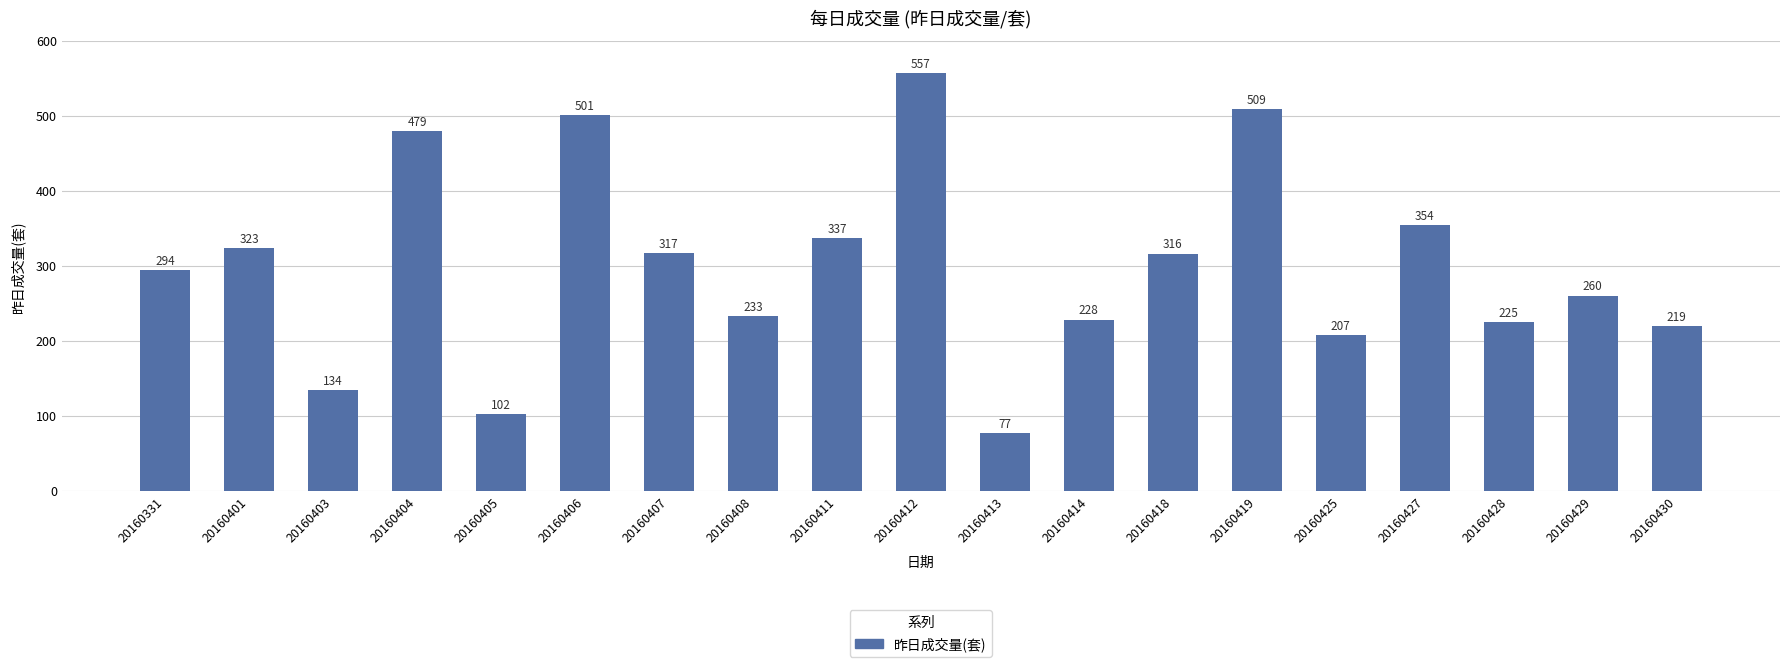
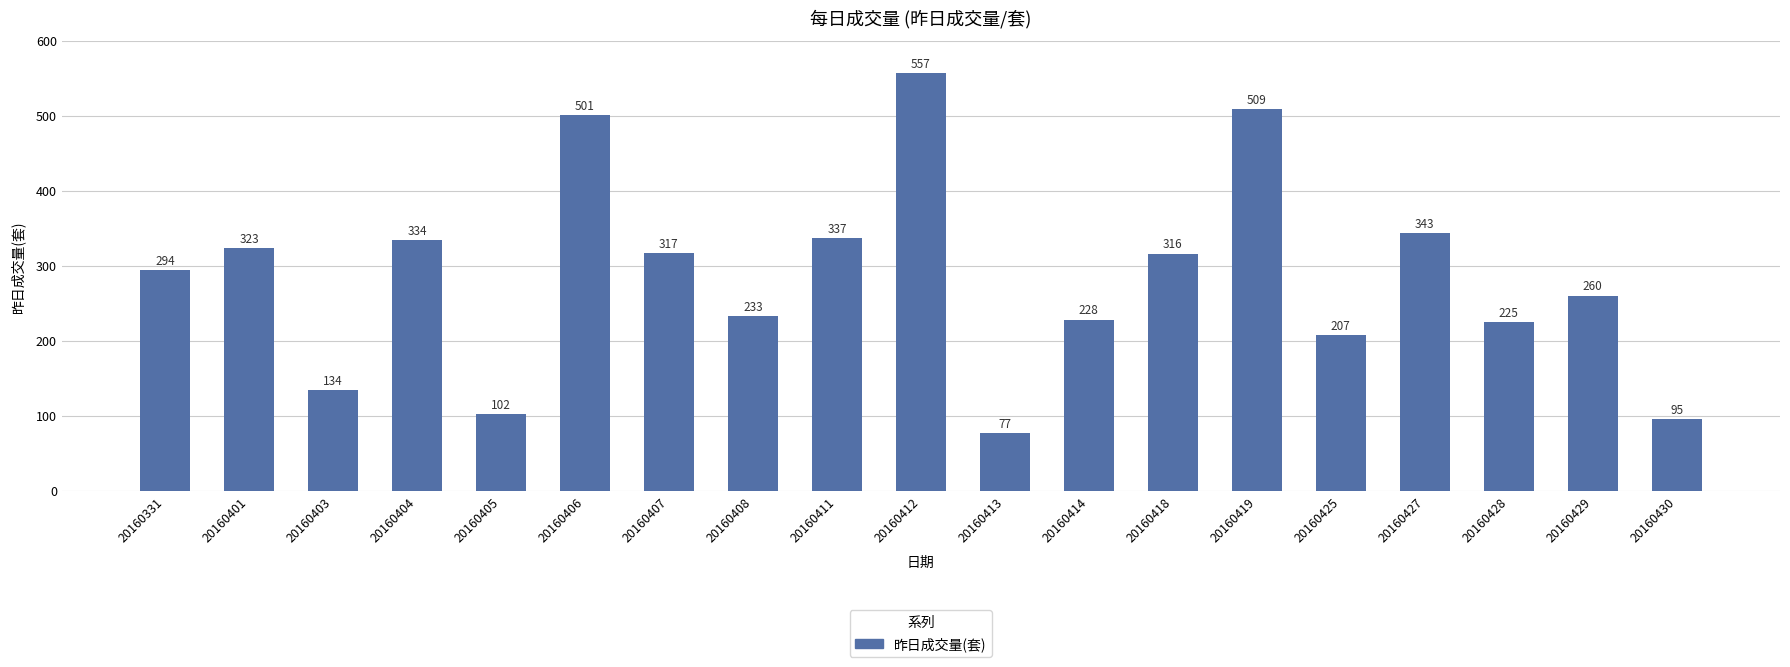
20160404: 479 -> 334
20160427: 354 -> 343
20160430: 219 -> 95
